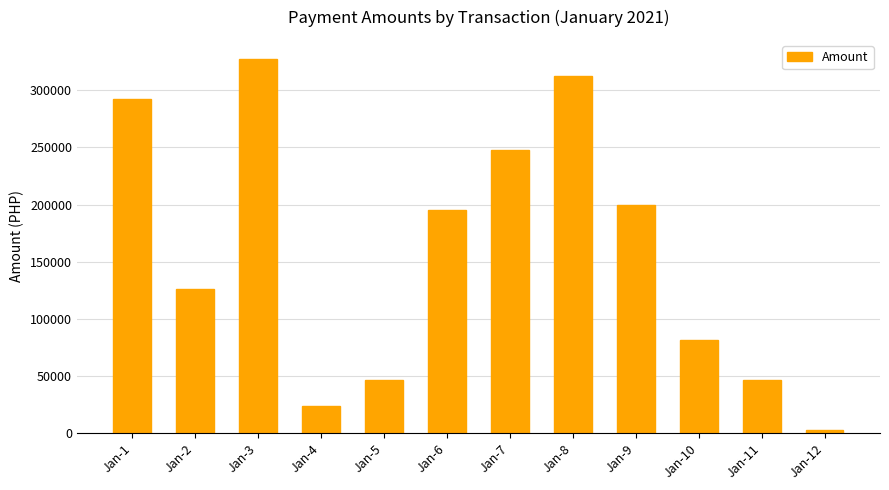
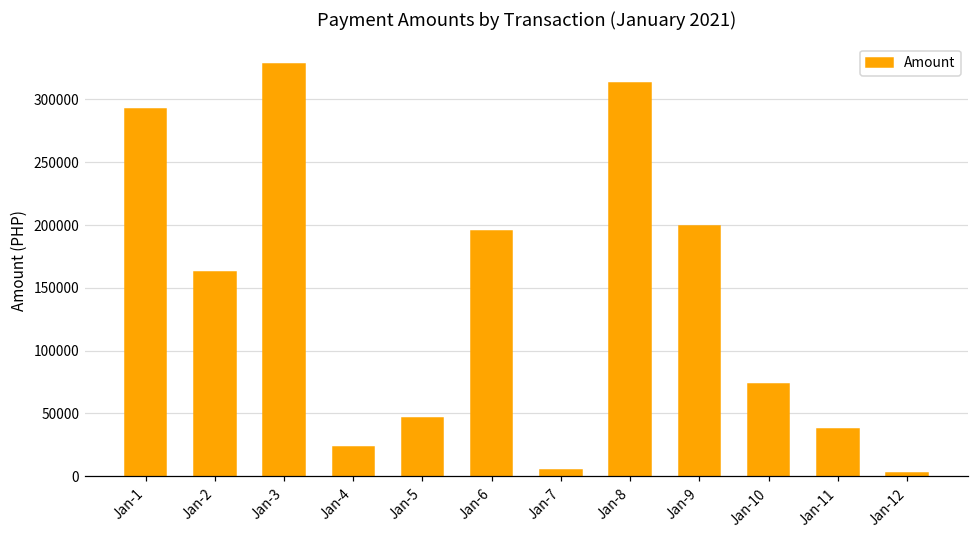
Jan-2: 126000 -> 163000
Jan-7: 248000 -> 5000
Jan-10: 82000 -> 73000
Jan-11: 47000 -> 37000
